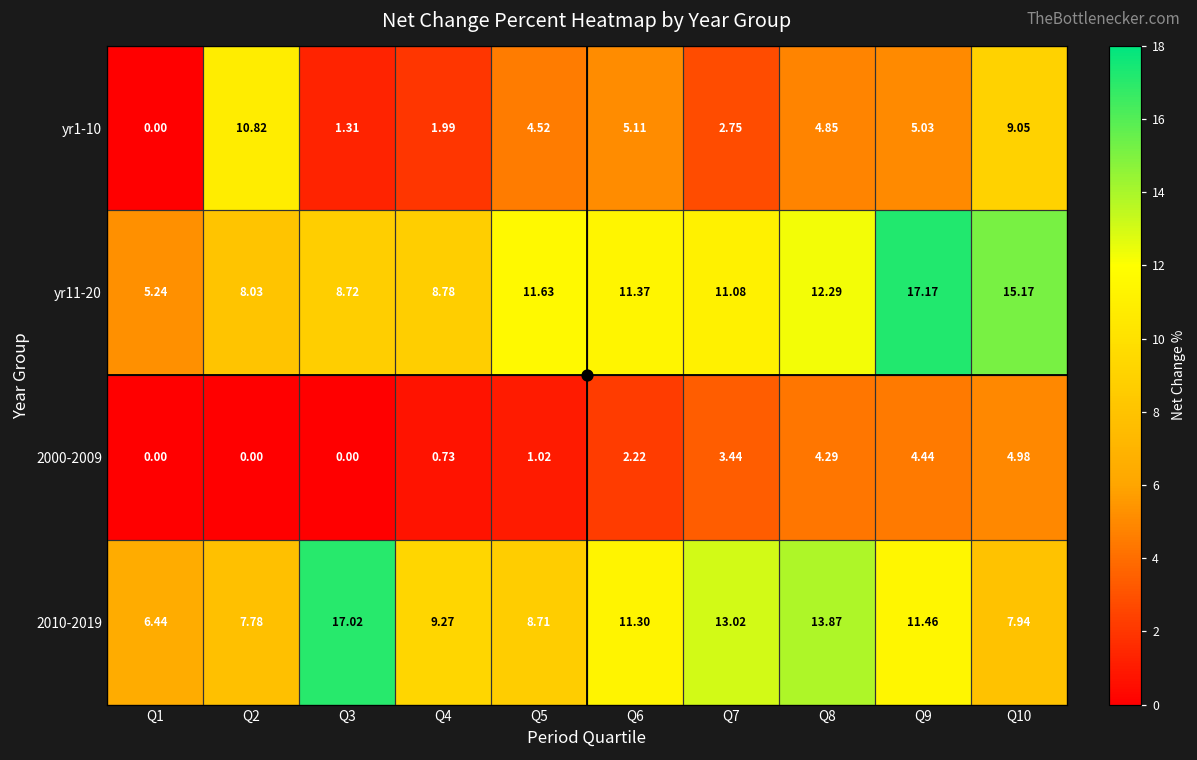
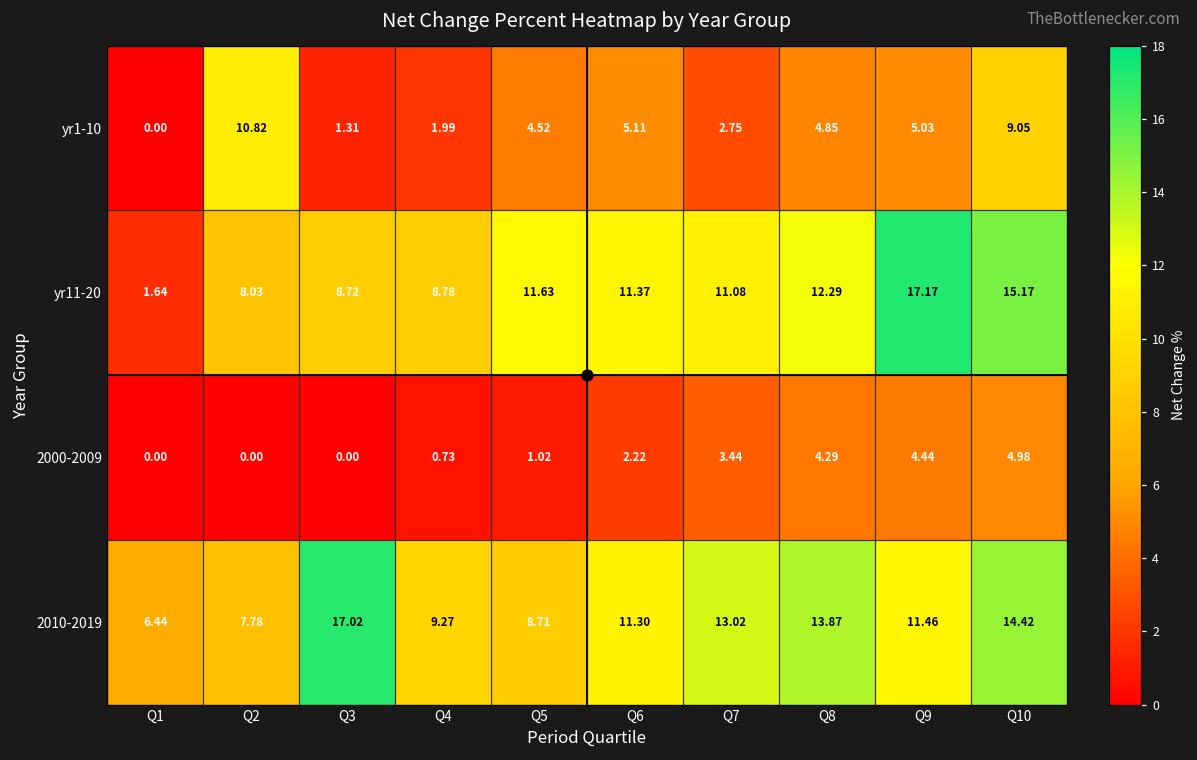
yr11-20, Q1: 5.24 -> 1.64
2010-2019, Q10: 7.94 -> 14.42
